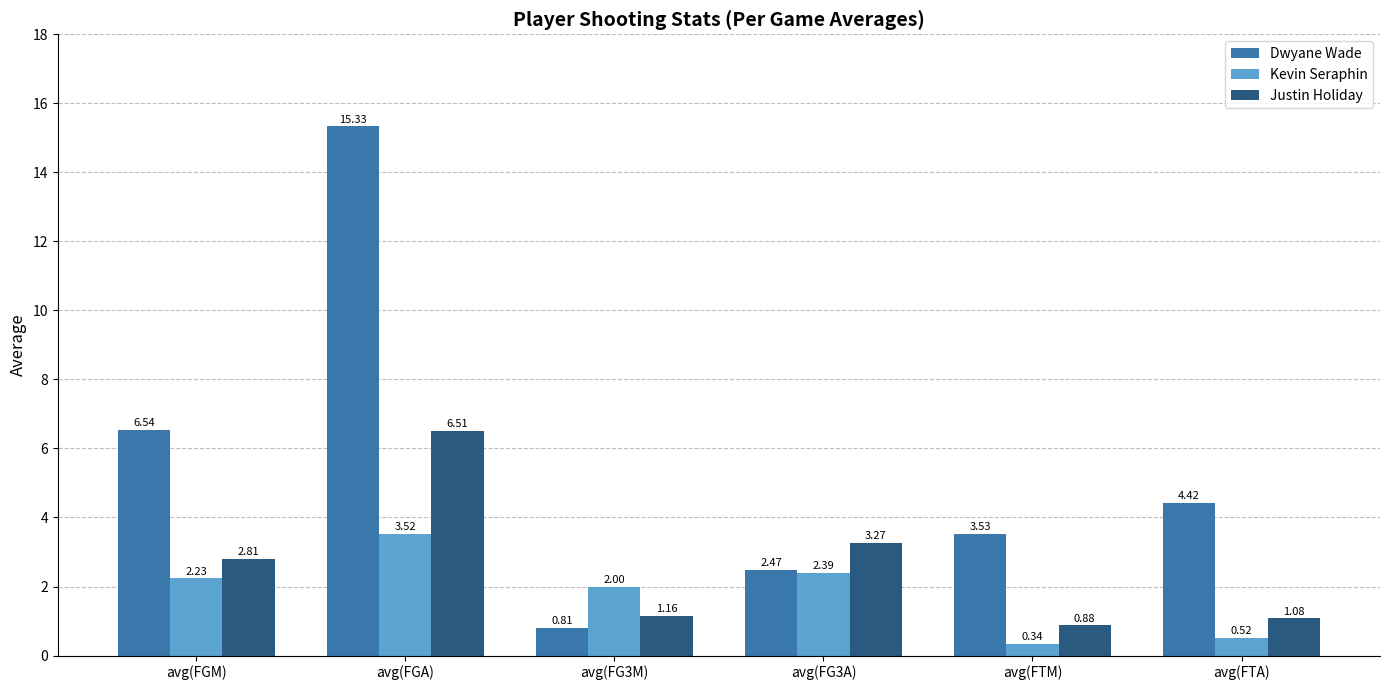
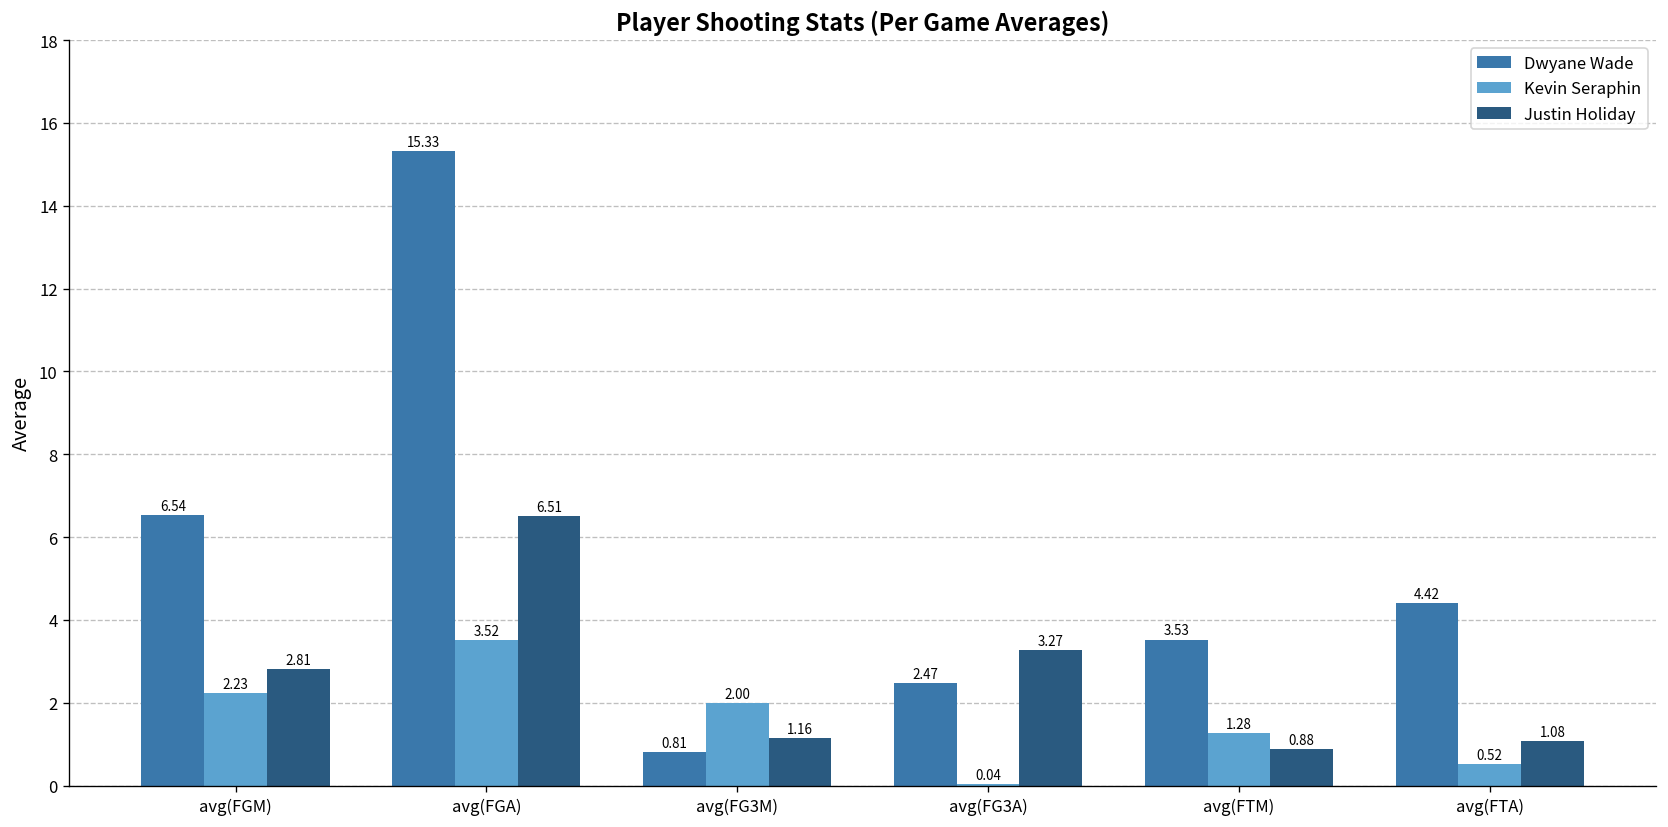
Kevin Seraphin, avg(FG3A): 2.39 -> 0.04
Kevin Seraphin, avg(FTM): 0.34 -> 1.28
